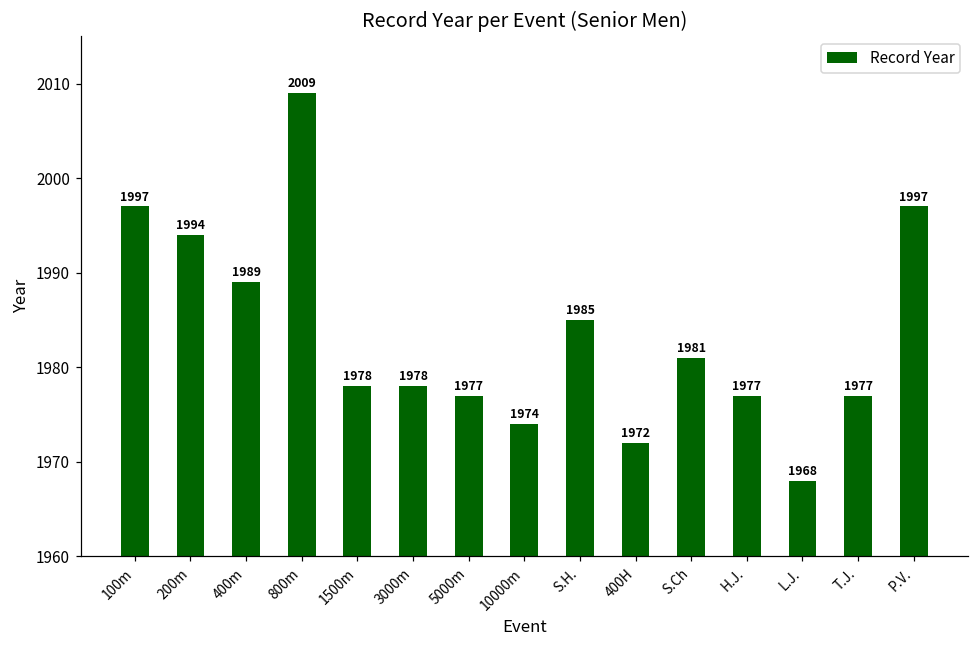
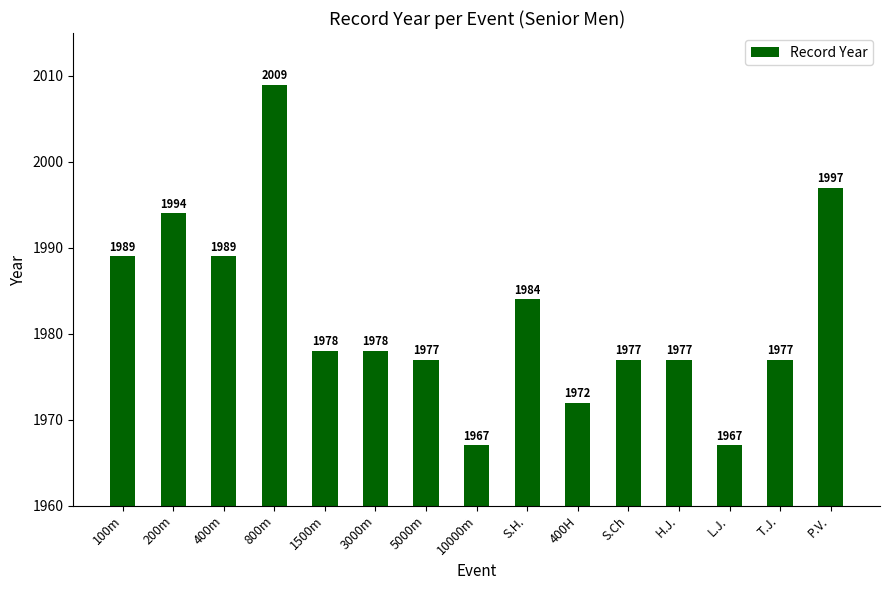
100m: 1997 -> 1989
10000m: 1974 -> 1967
S.H.: 1985 -> 1984
S.Ch: 1981 -> 1977
L.J.: 1968 -> 1967
